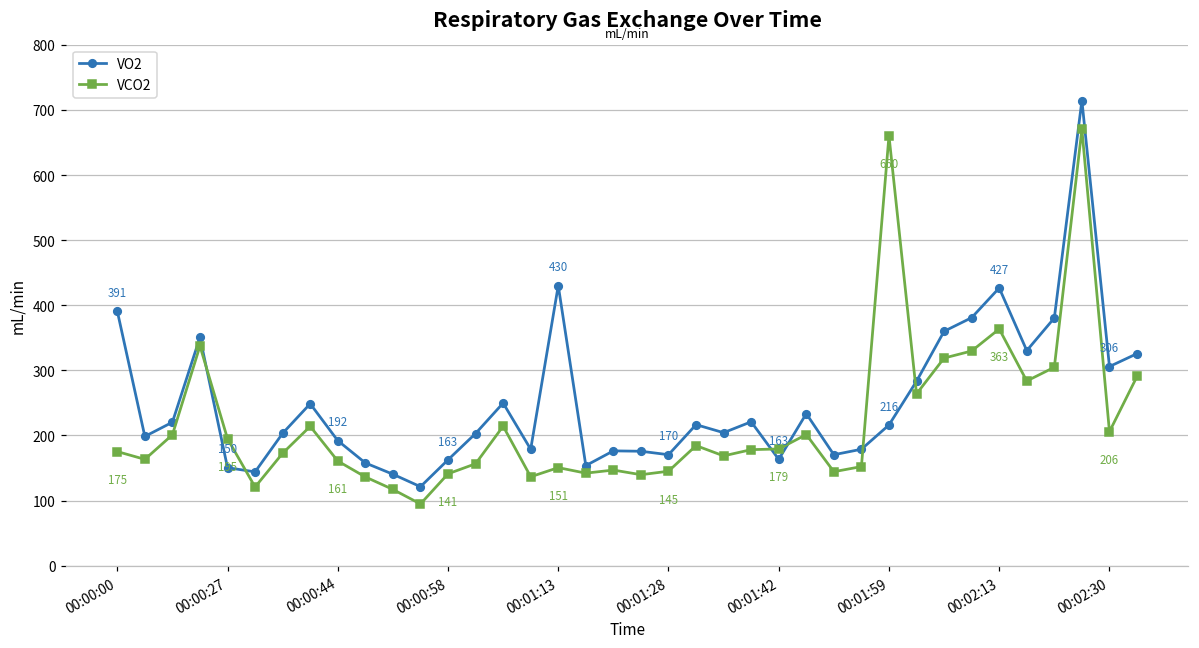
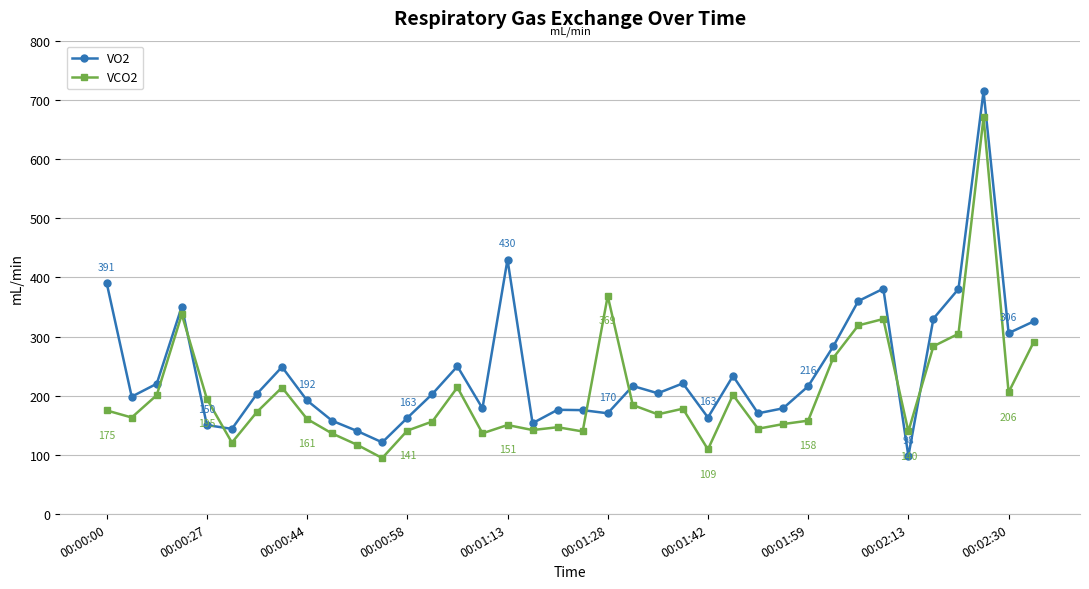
VCO2, 00:01:28: 145 -> 369
VCO2, 00:01:42: 179 -> 109
VCO2, 00:01:59: 660 -> 158
VO2, 00:02:13: 427 -> 98
VCO2, 00:02:13: 363 -> 140
